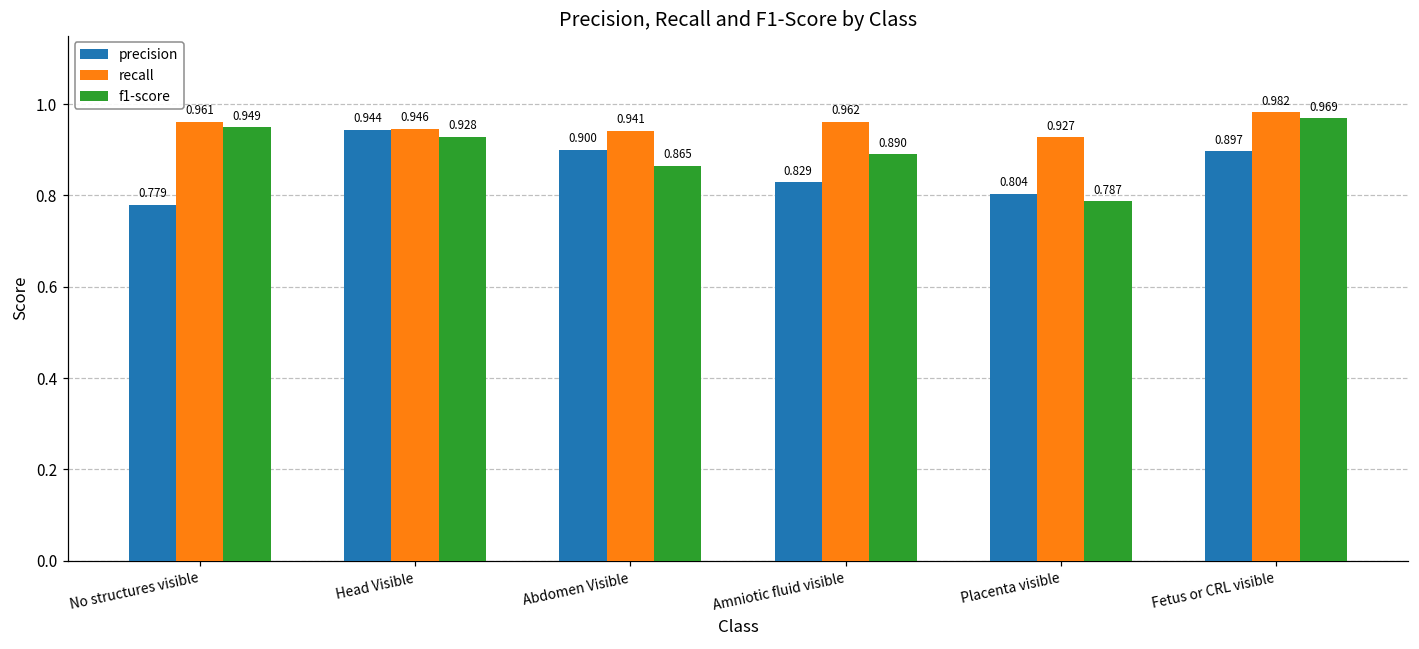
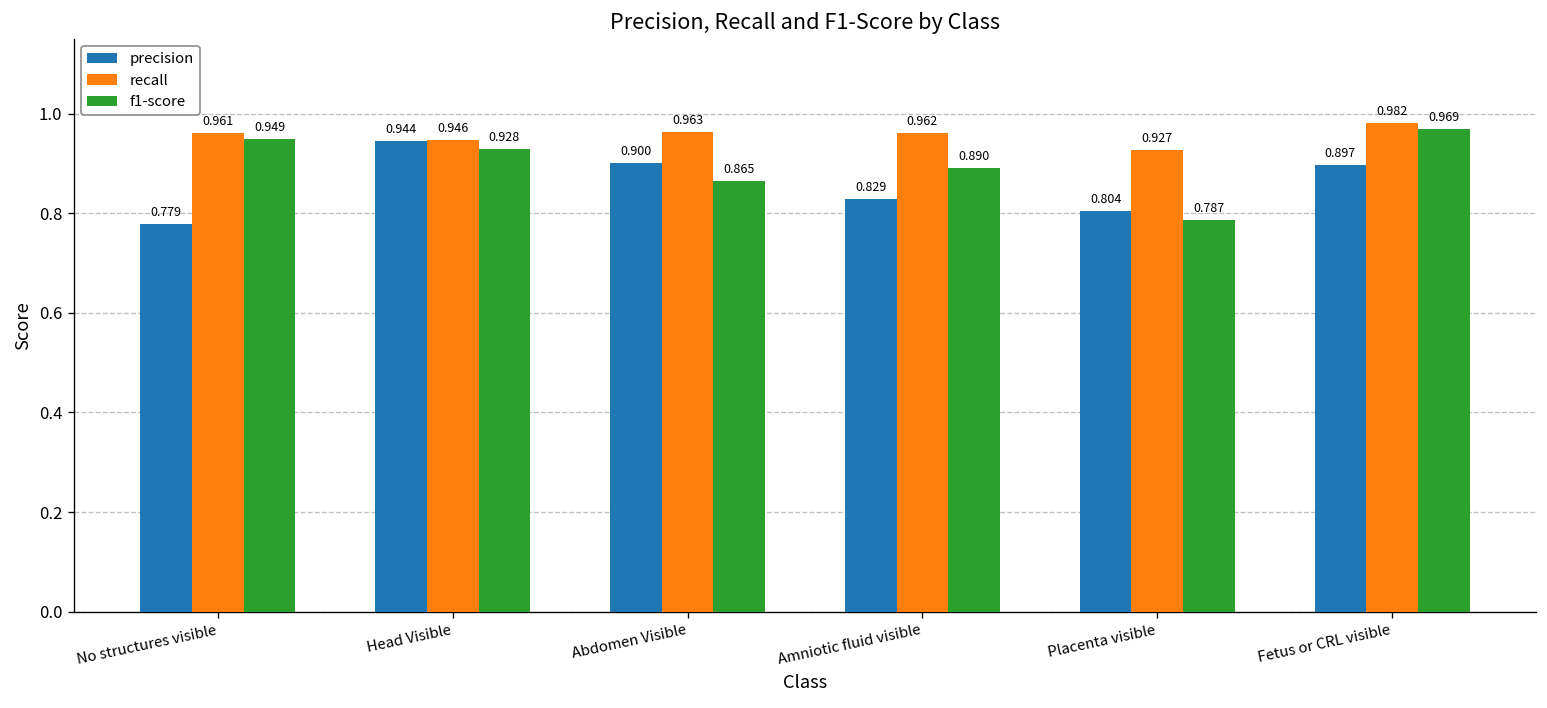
recall, Abdomen Visible: 0.941 -> 0.963
